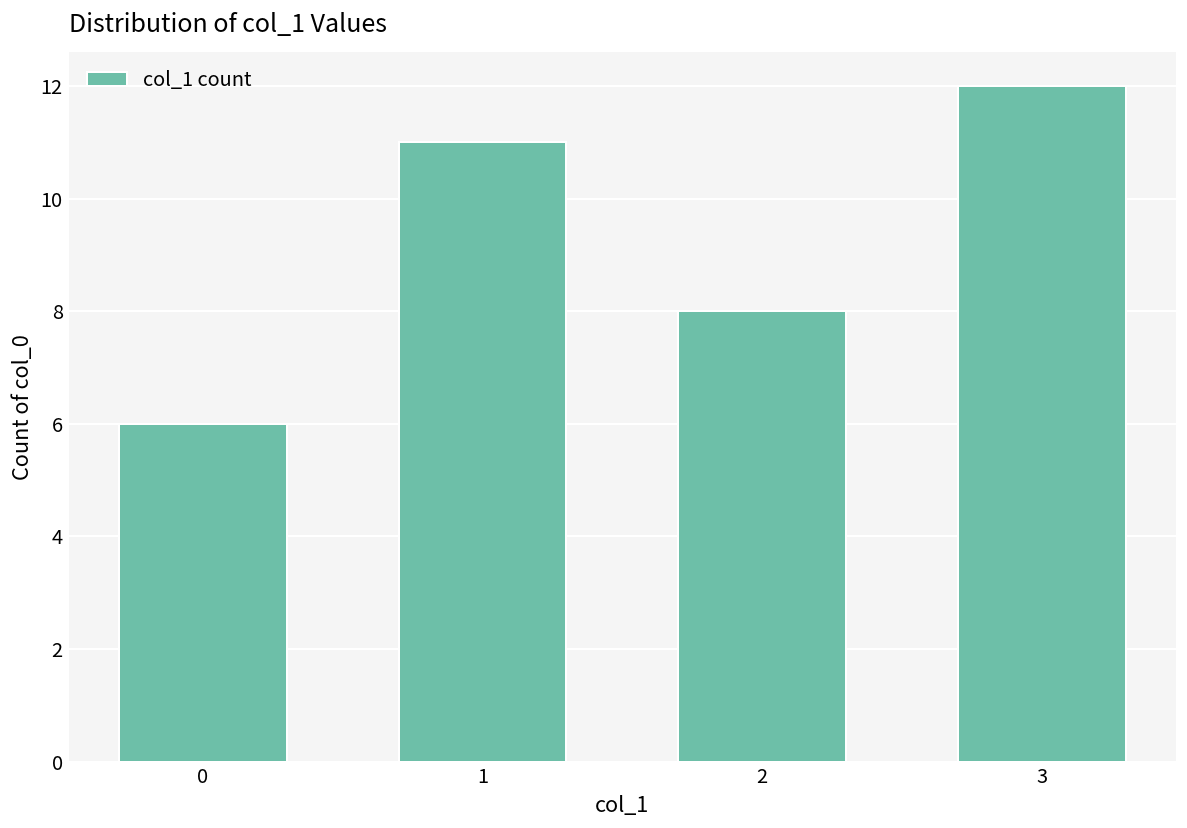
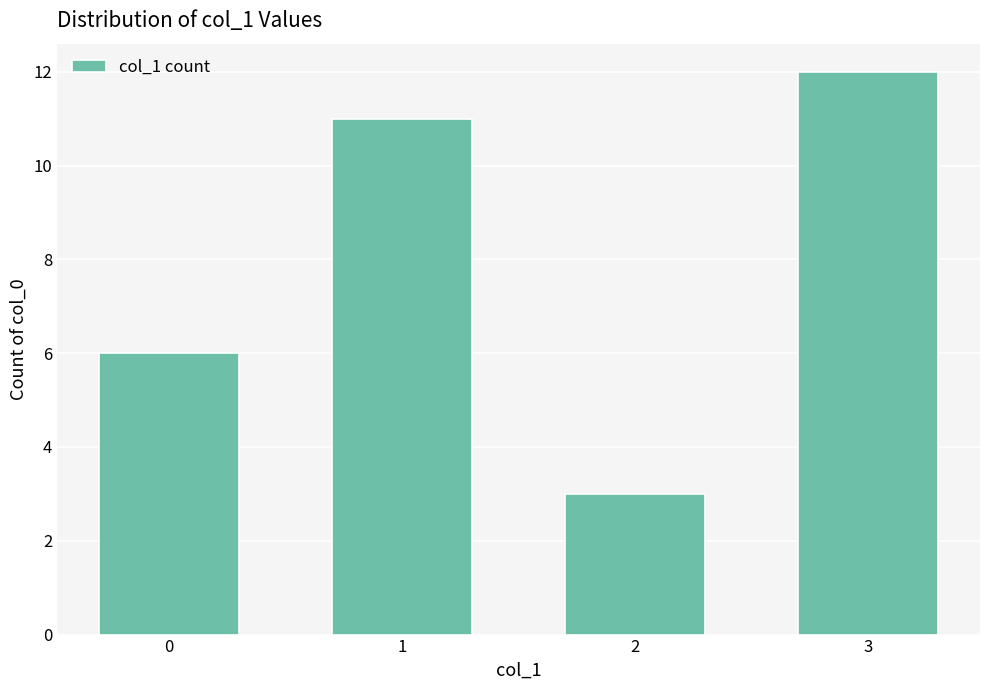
2: 8 -> 3
